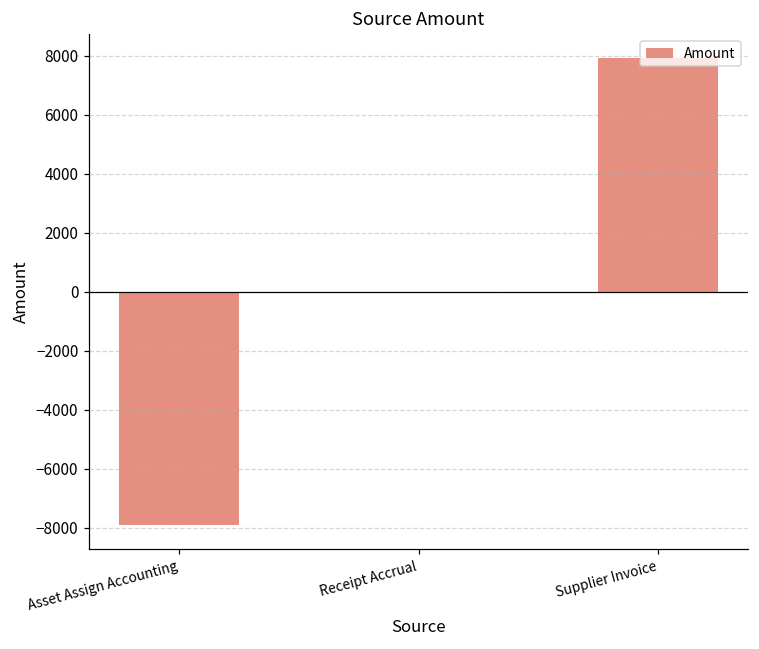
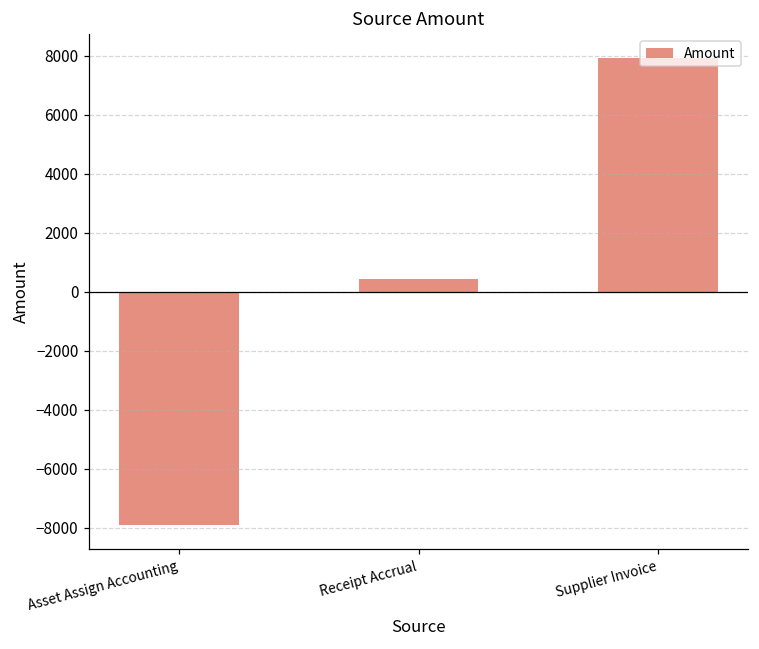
Receipt Accrual: 0 -> 400
